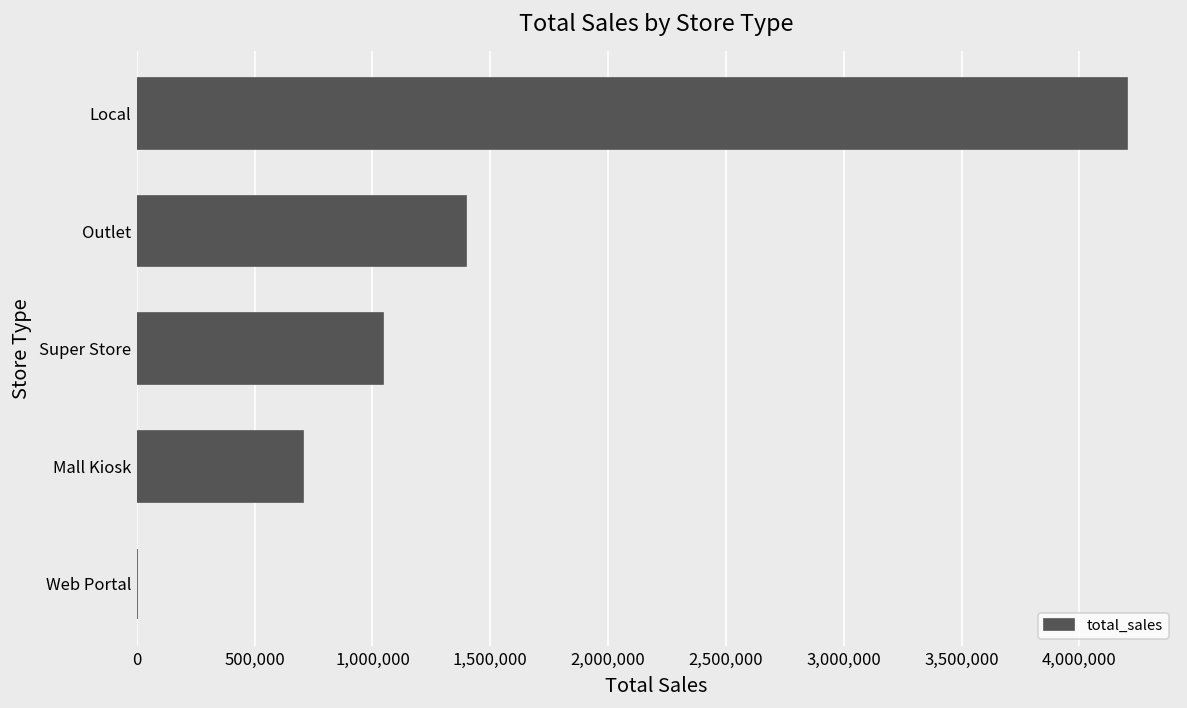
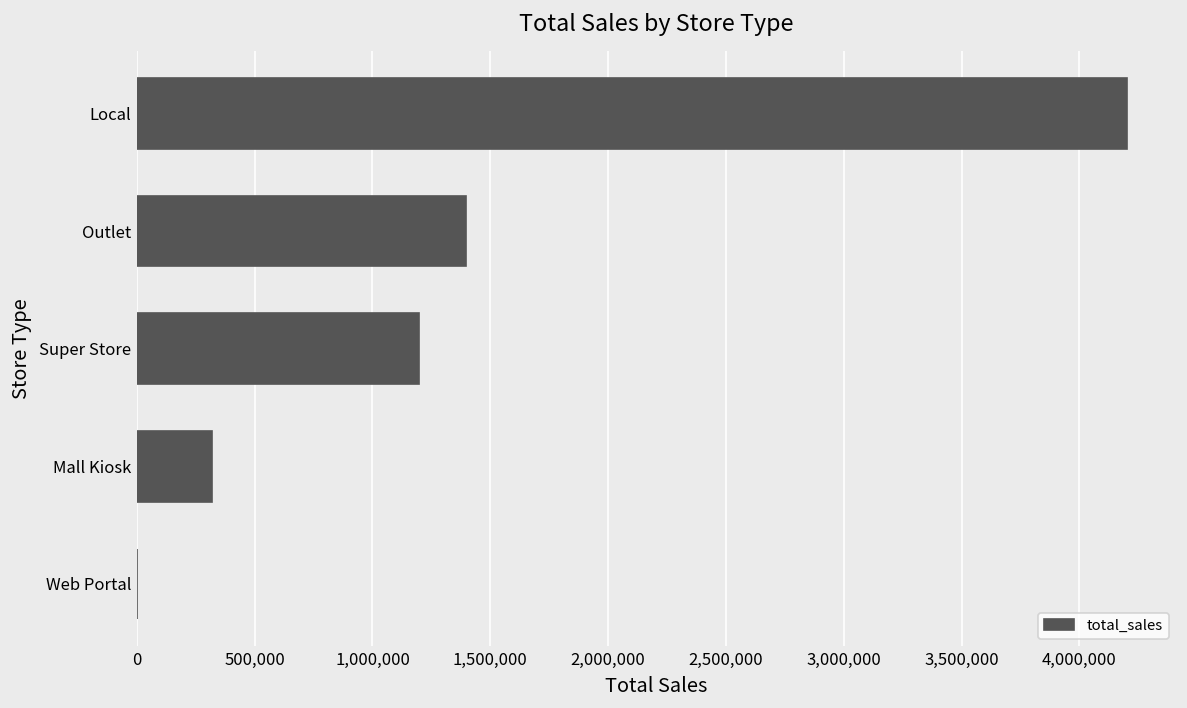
Super Store: 1,050,000 -> 1,200,000
Mall Kiosk: 710,000 -> 320,000
